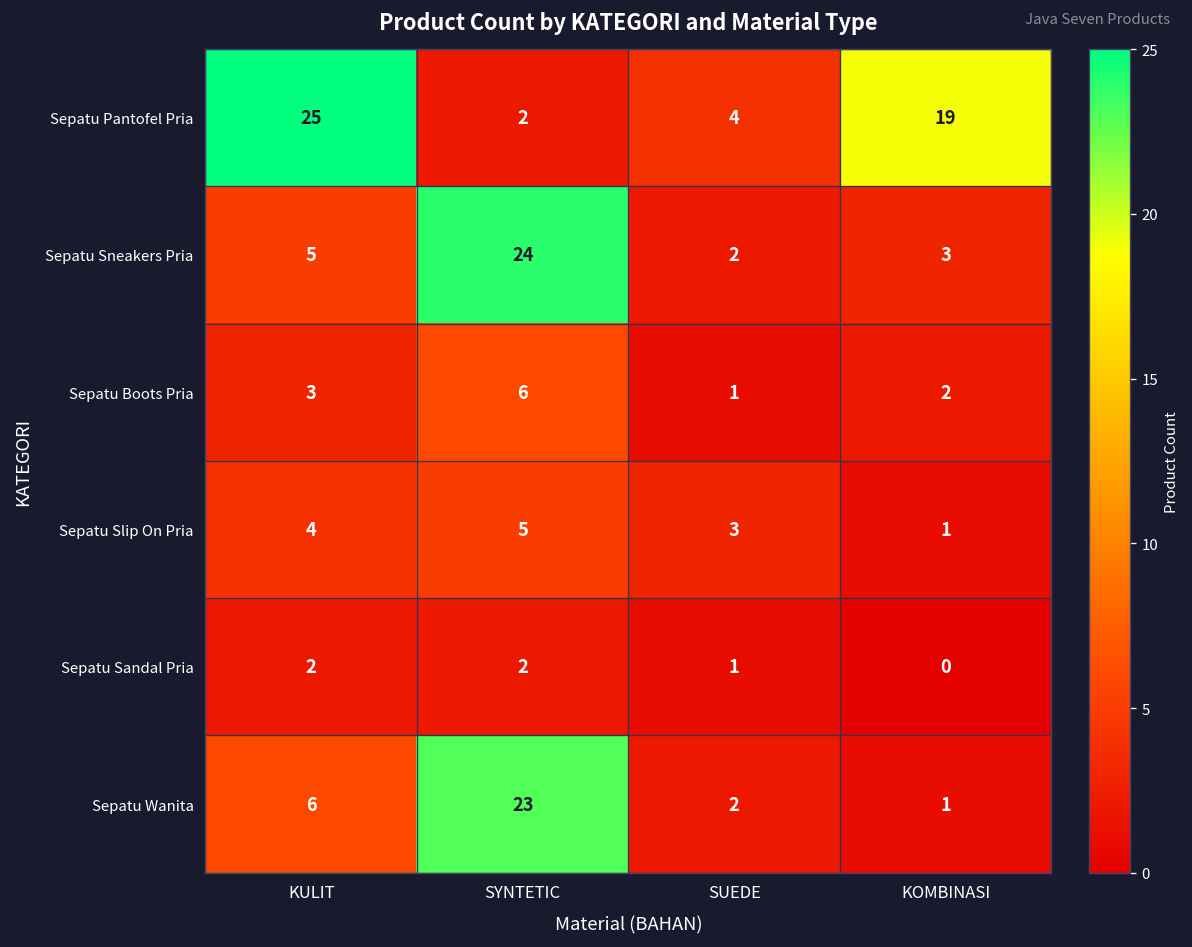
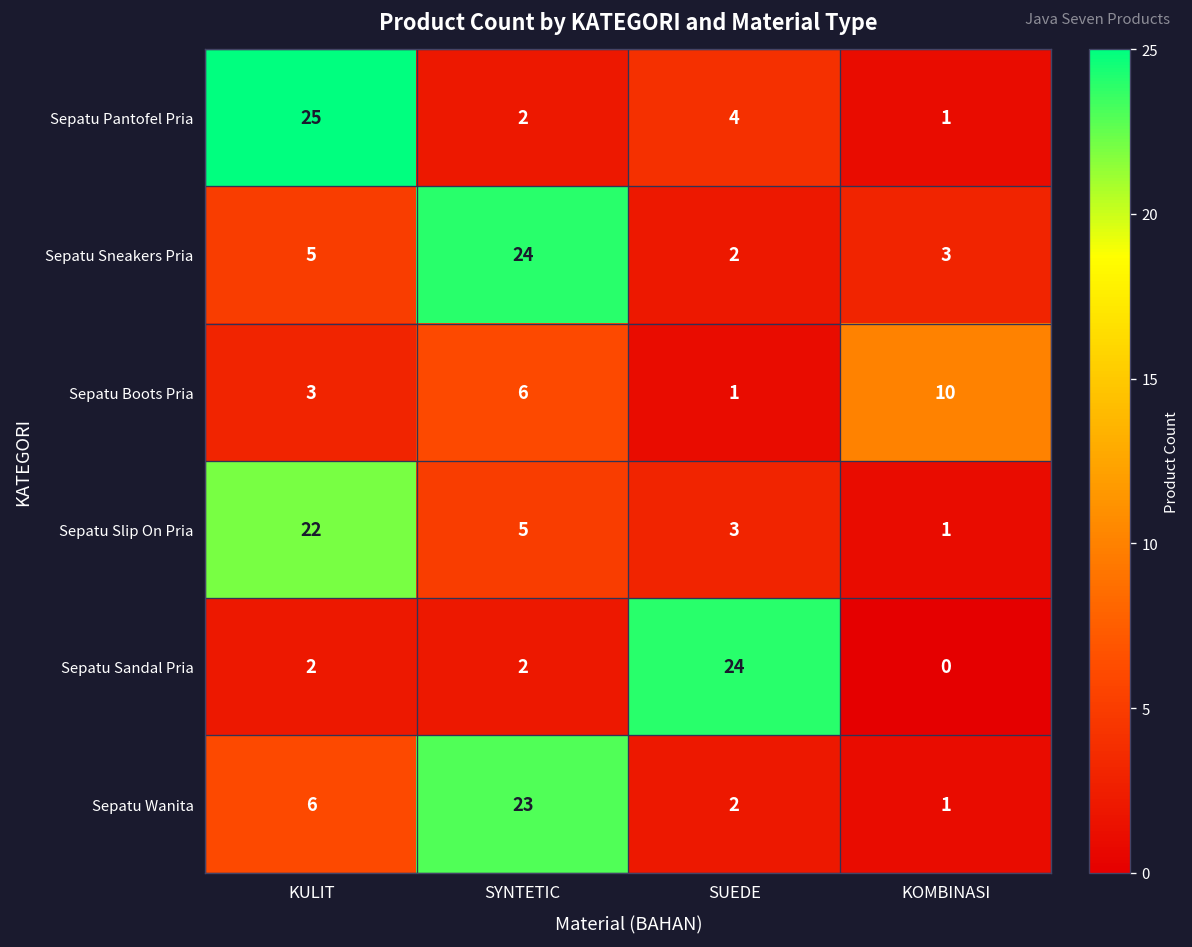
Sepatu Pantofel Pria, KOMBINASI: 19 -> 1
Sepatu Boots Pria, KOMBINASI: 2 -> 10
Sepatu Slip On Pria, KULIT: 4 -> 22
Sepatu Sandal Pria, SUEDE: 1 -> 24
